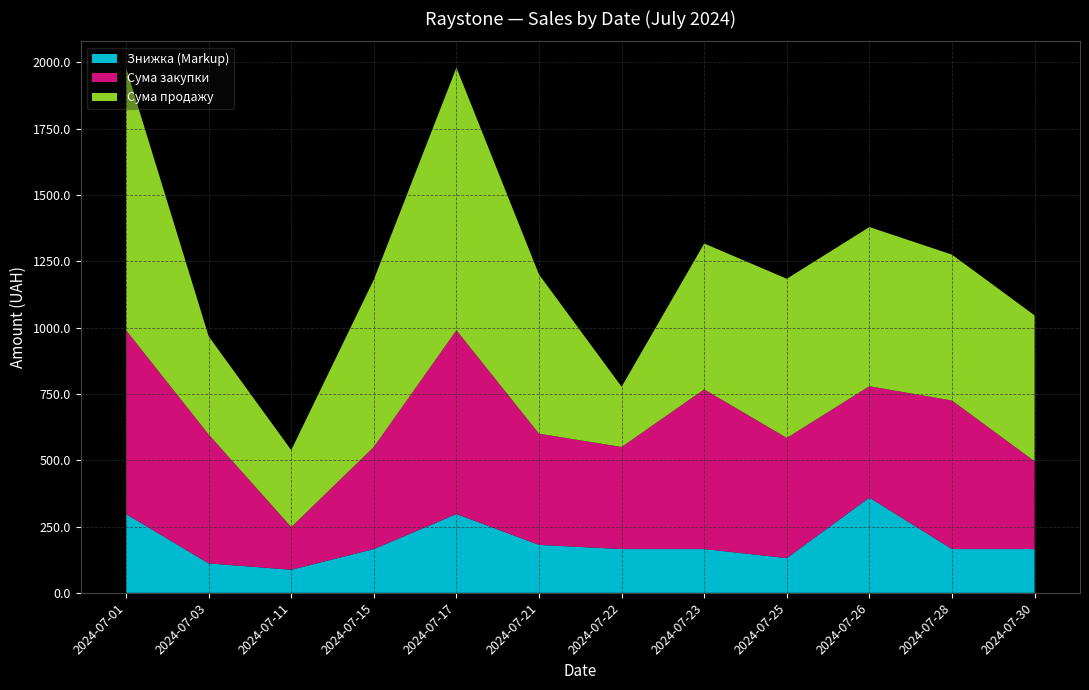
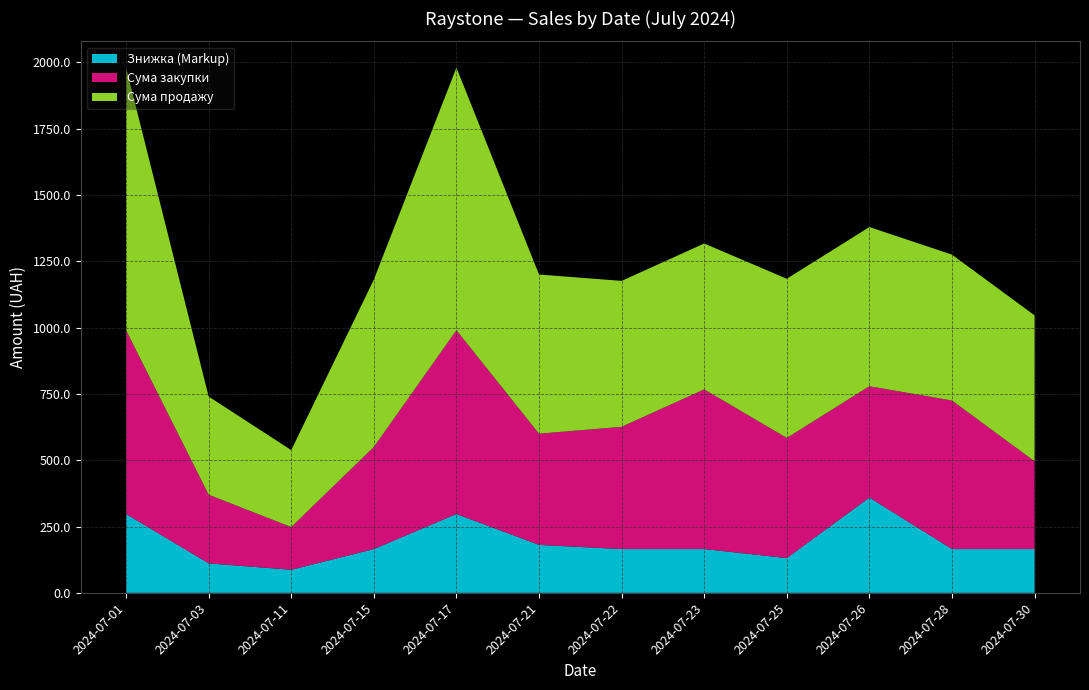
Сума закупки, 2024-07-03: 490 -> 260
Сума закупки, 2024-07-22: 390 -> 460
Сума продажу, 2024-07-22: 230 -> 550
